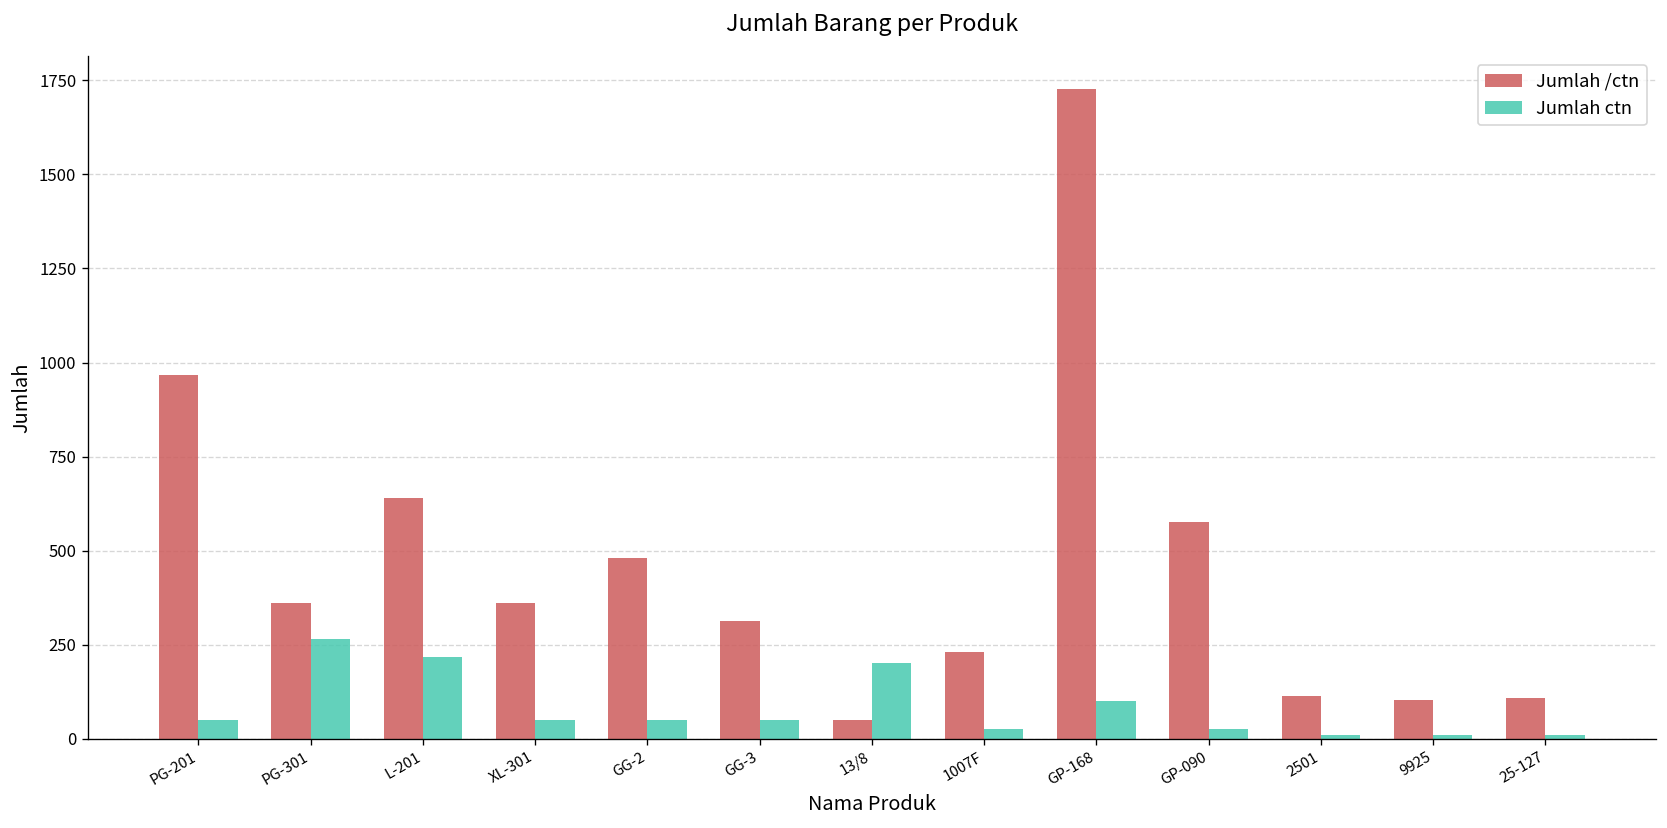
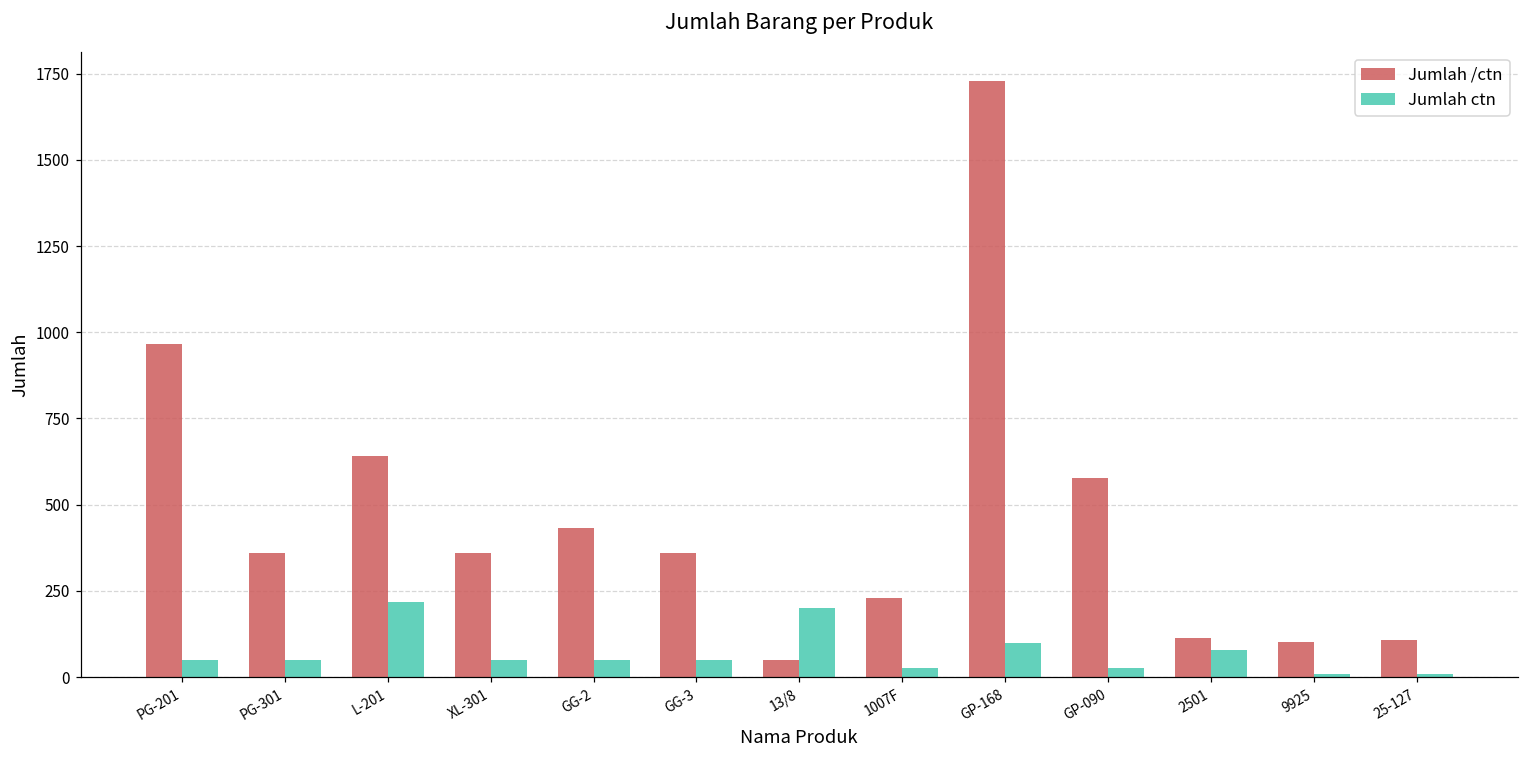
Jumlah ctn, PG-301: 260 -> 50
Jumlah /ctn, GG-2: 480 -> 430
Jumlah /ctn, GG-3: 310 -> 360
Jumlah ctn, 2501: 10 -> 80
